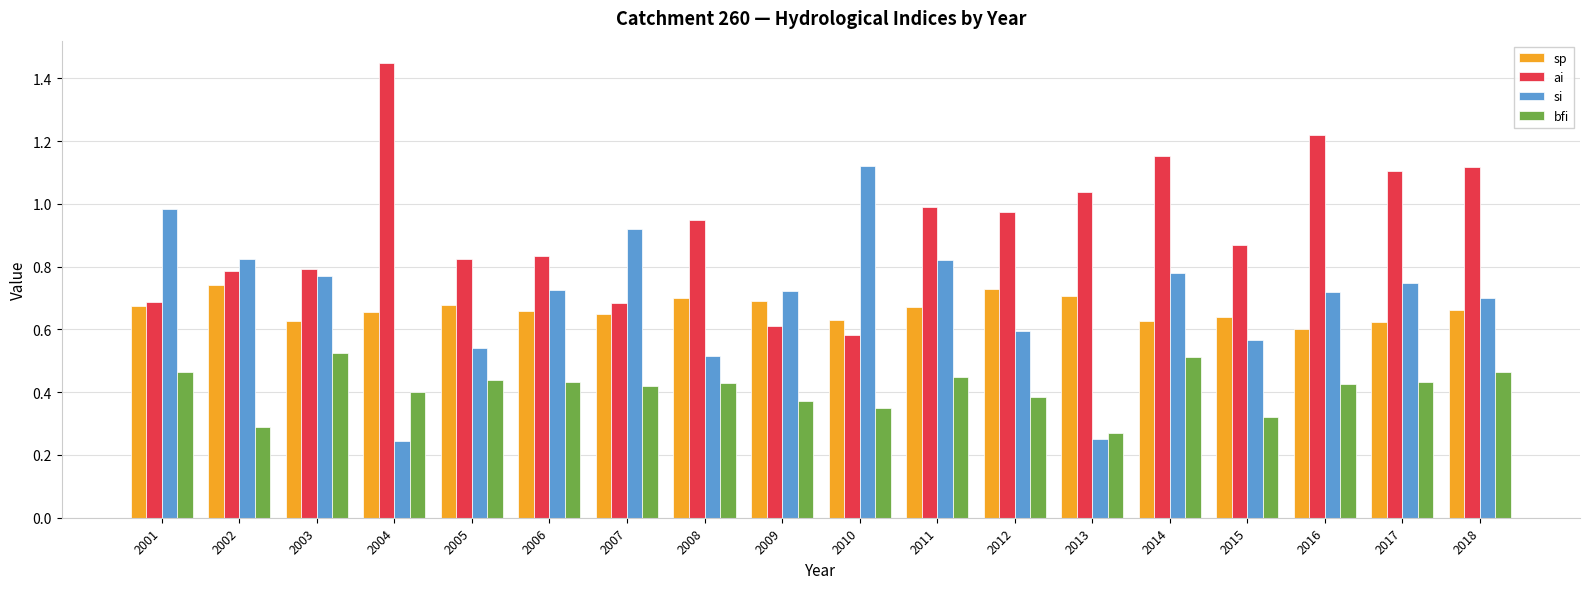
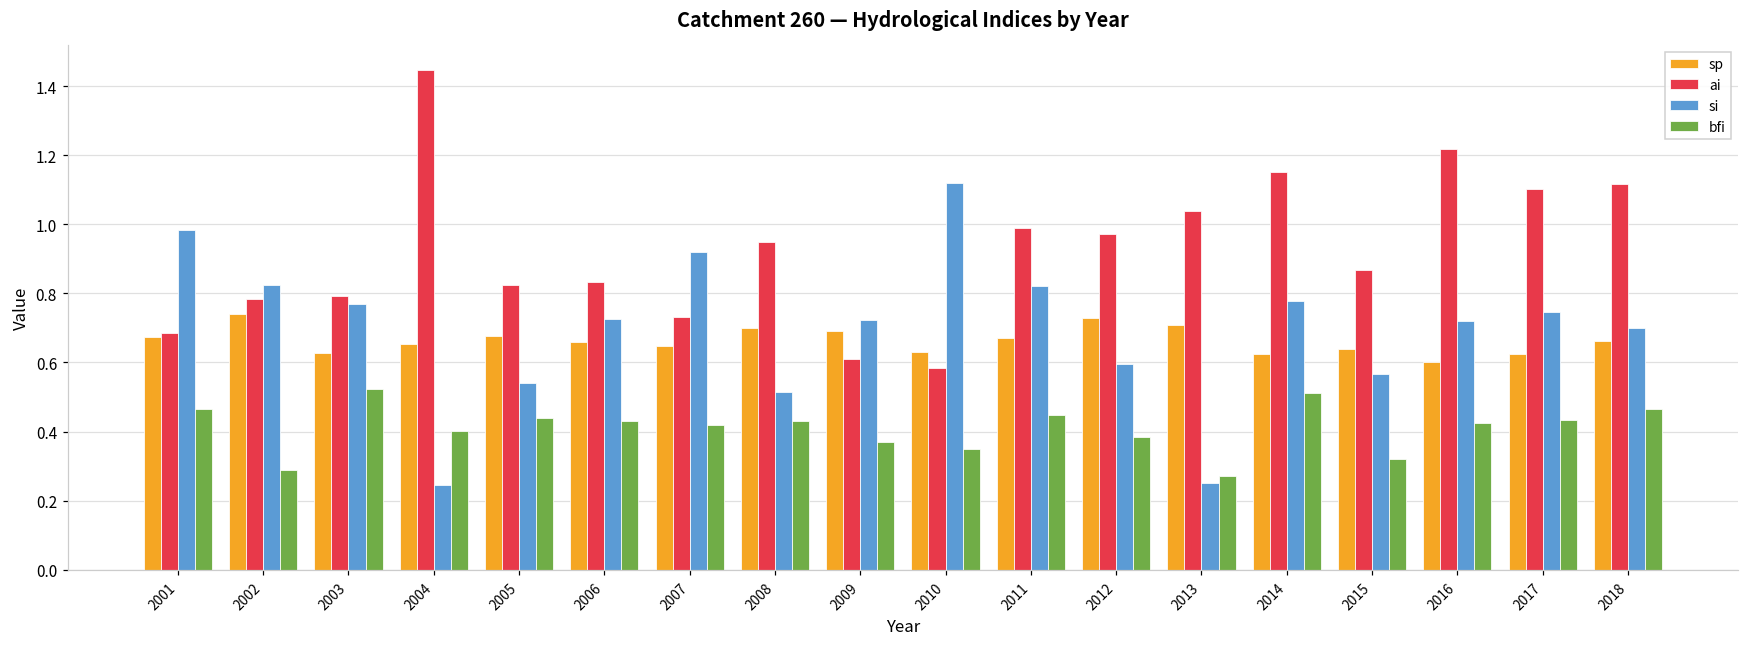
ai, 2007: 0.68 -> 0.73
